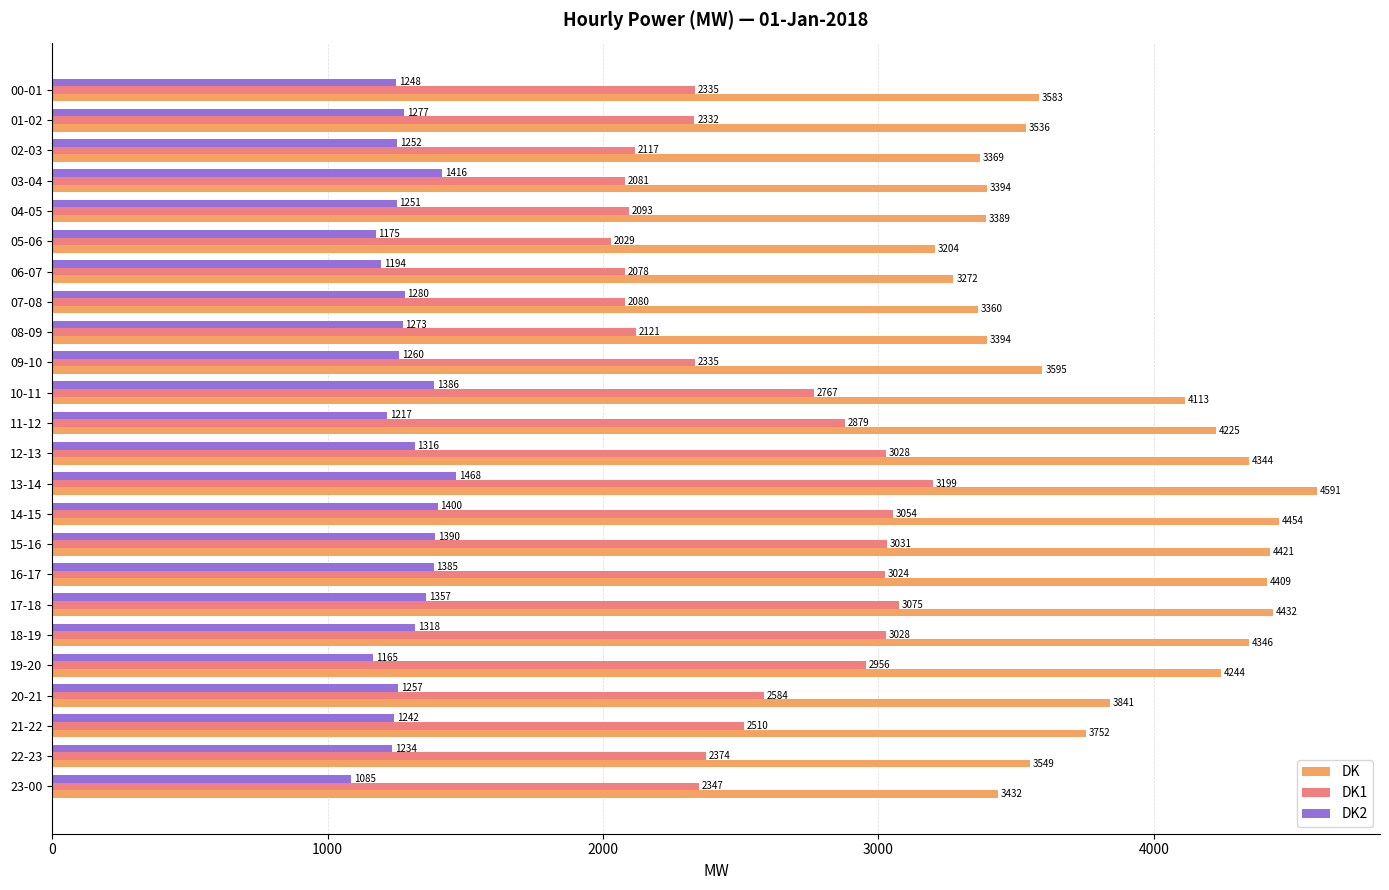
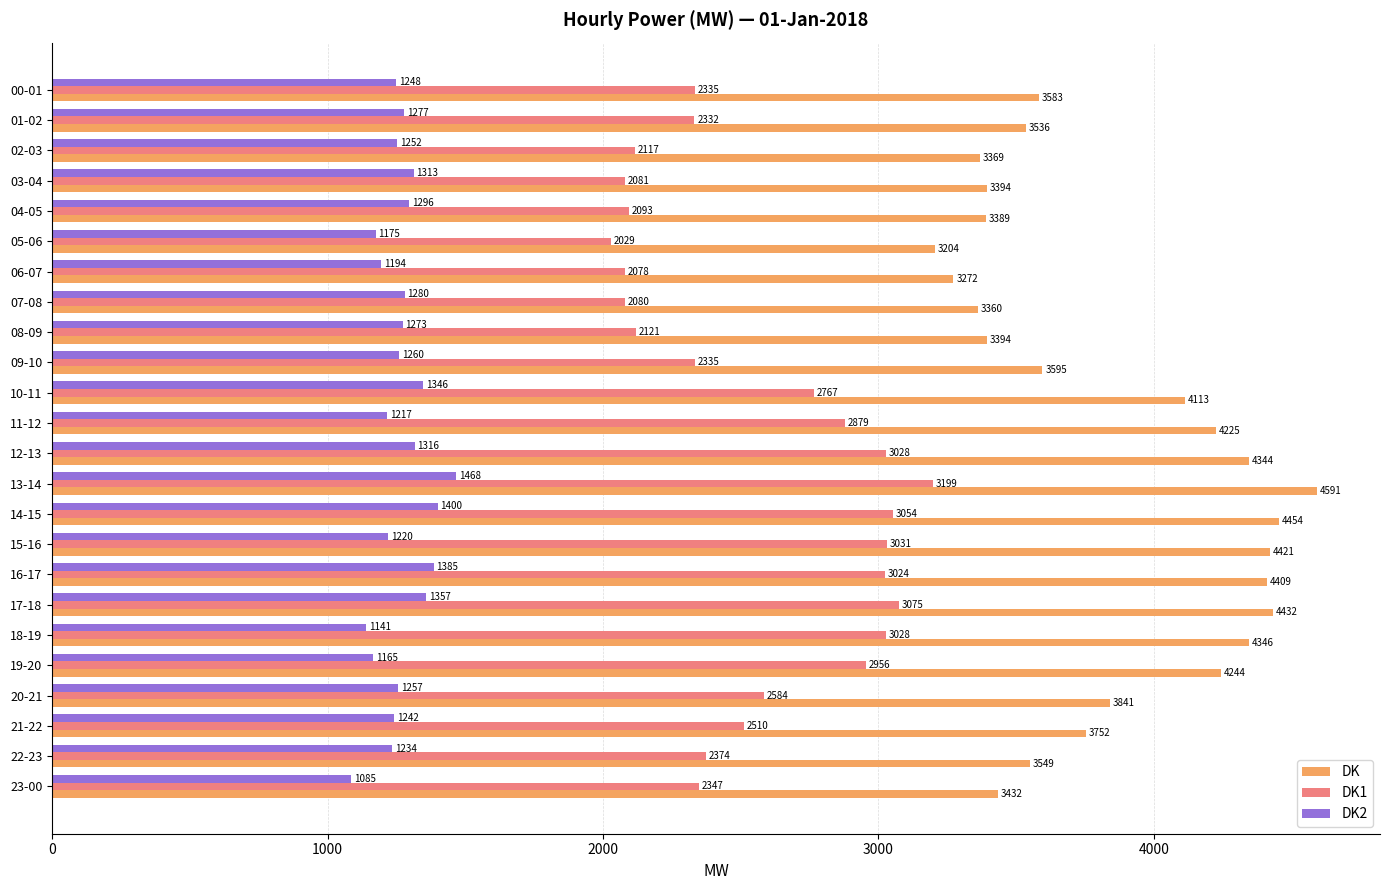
DK2, 03-04: 1416 -> 1313
DK2, 04-05: 1251 -> 1296
DK2, 10-11: 1386 -> 1346
DK2, 15-16: 1390 -> 1220
DK2, 18-19: 1318 -> 1141
